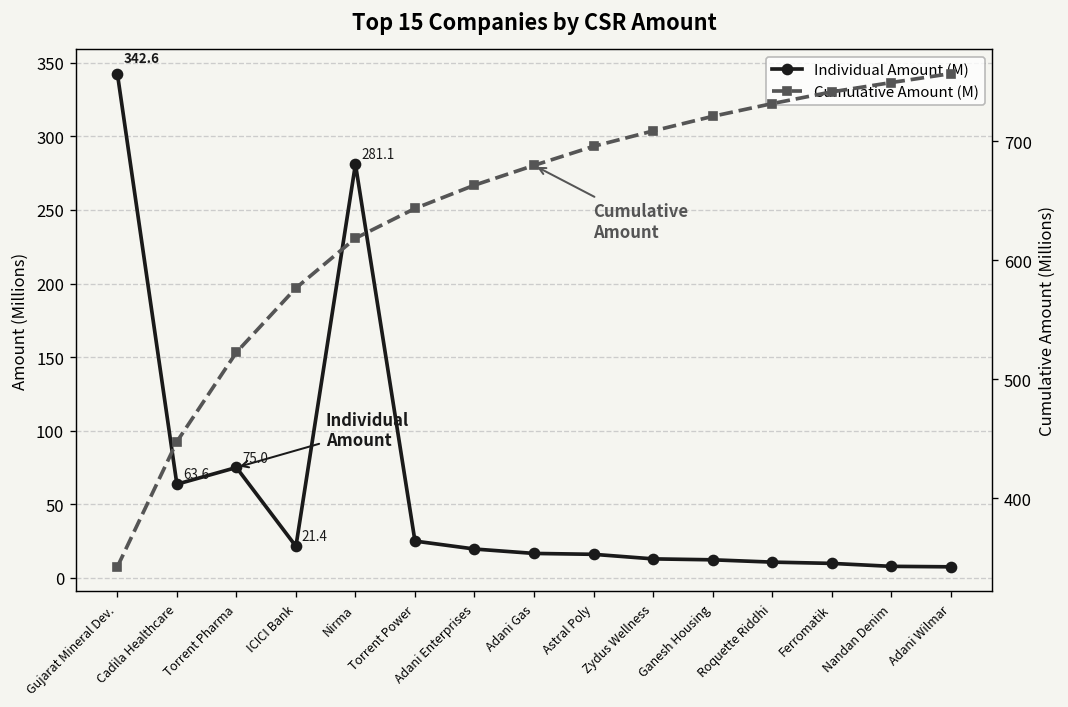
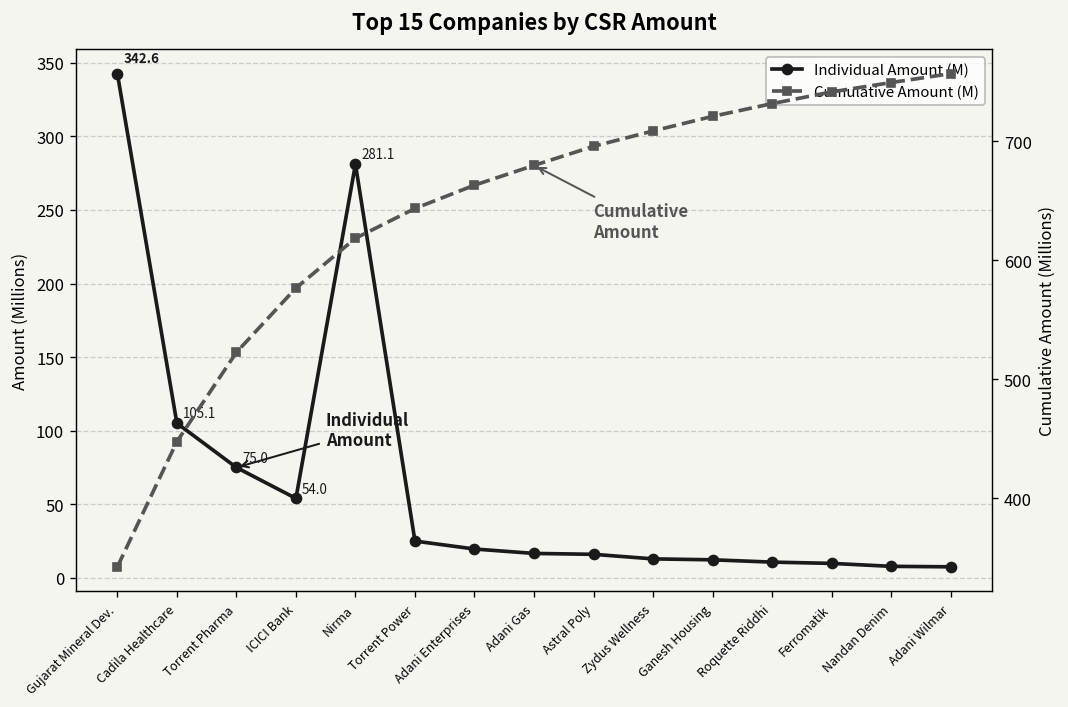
Individual Amount (M), Cadila Healthcare: 63.6 -> 105.1
Individual Amount (M), ICICI Bank: 21.4 -> 54.0
